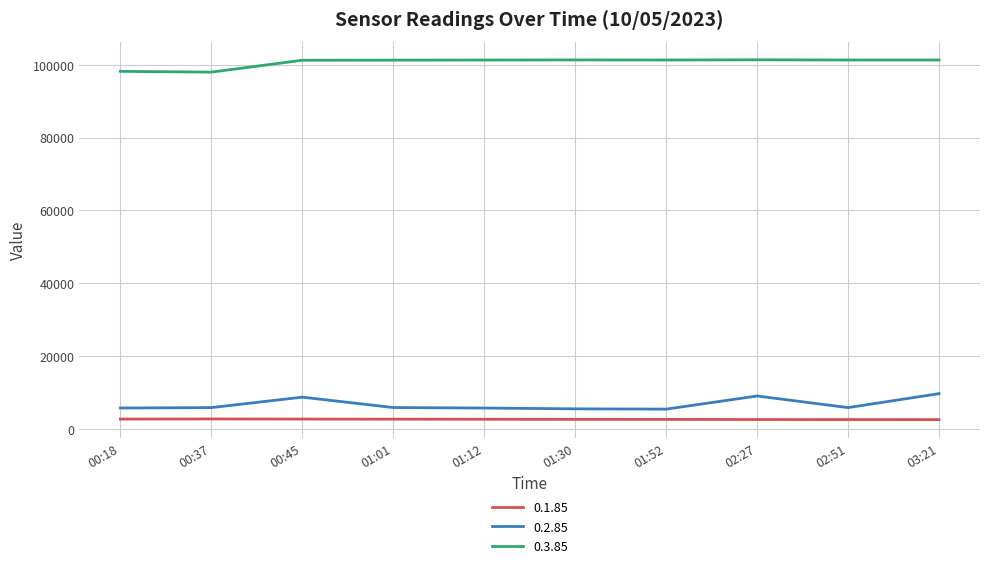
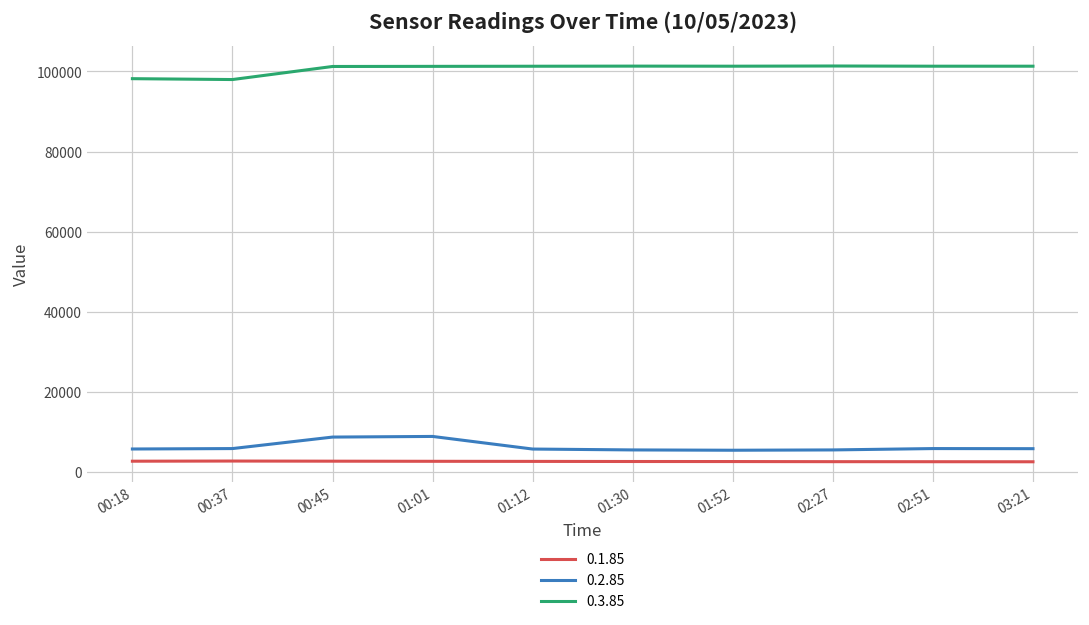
0.2.85, 01:01: 6000 -> 9000
0.2.85, 02:27: 9000 -> 6000
0.2.85, 03:21: 10000 -> 6000
